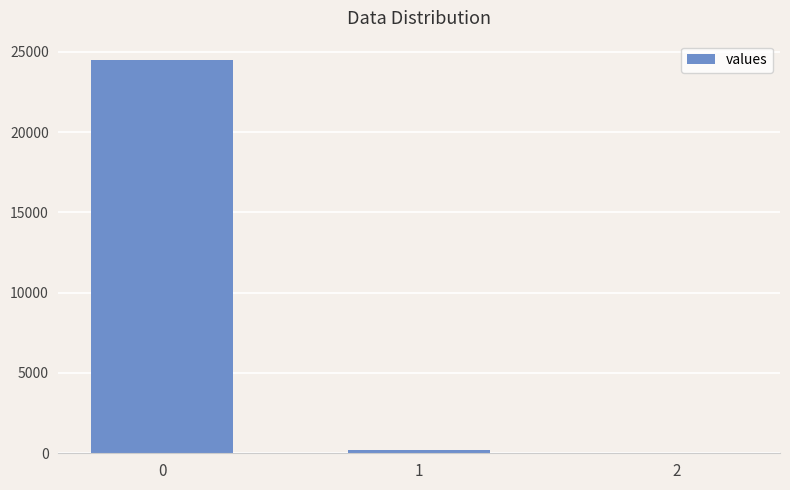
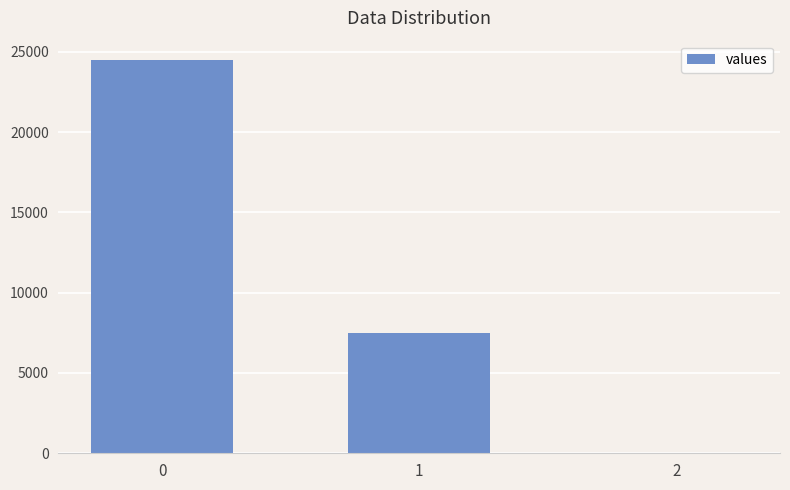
1: 200 -> 7500
